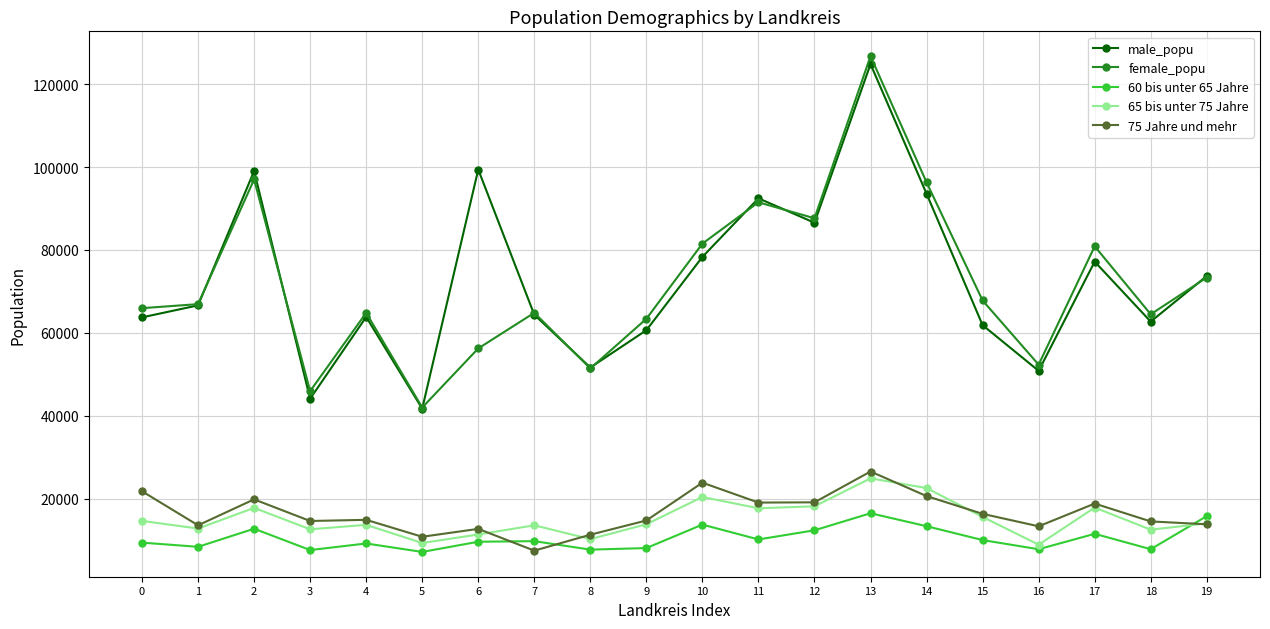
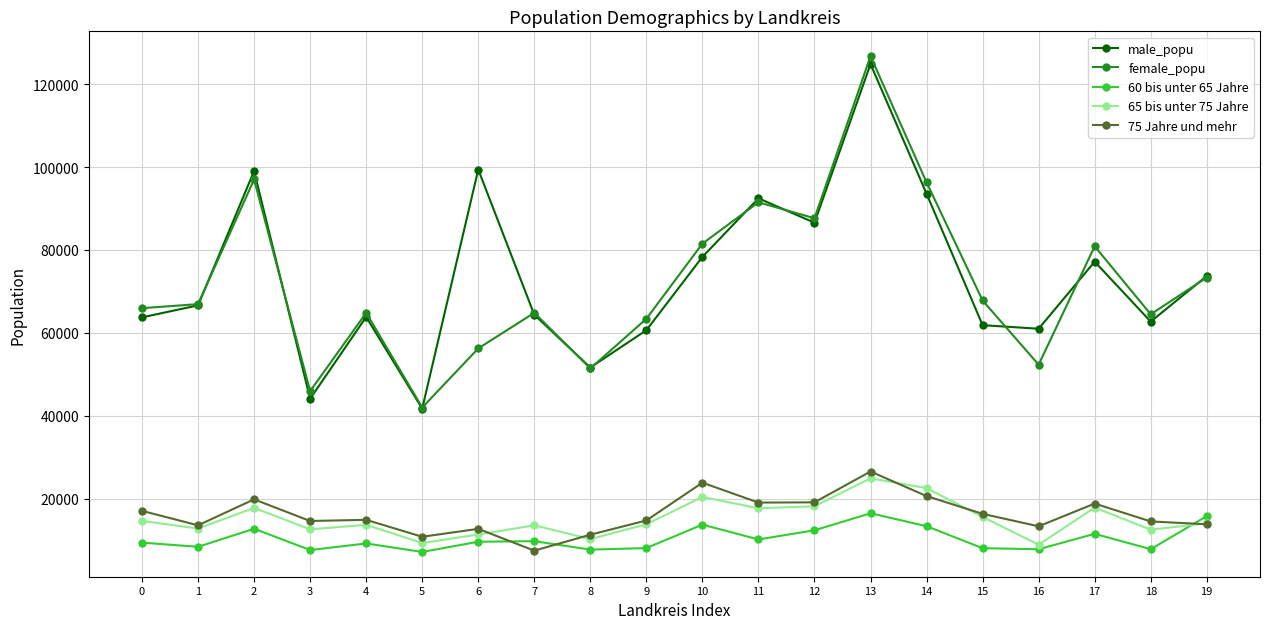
75 Jahre und mehr, 0: 22000 -> 17000
60 bis unter 65 Jahre, 15: 10000 -> 8000
male_popu, 16: 51000 -> 61000
